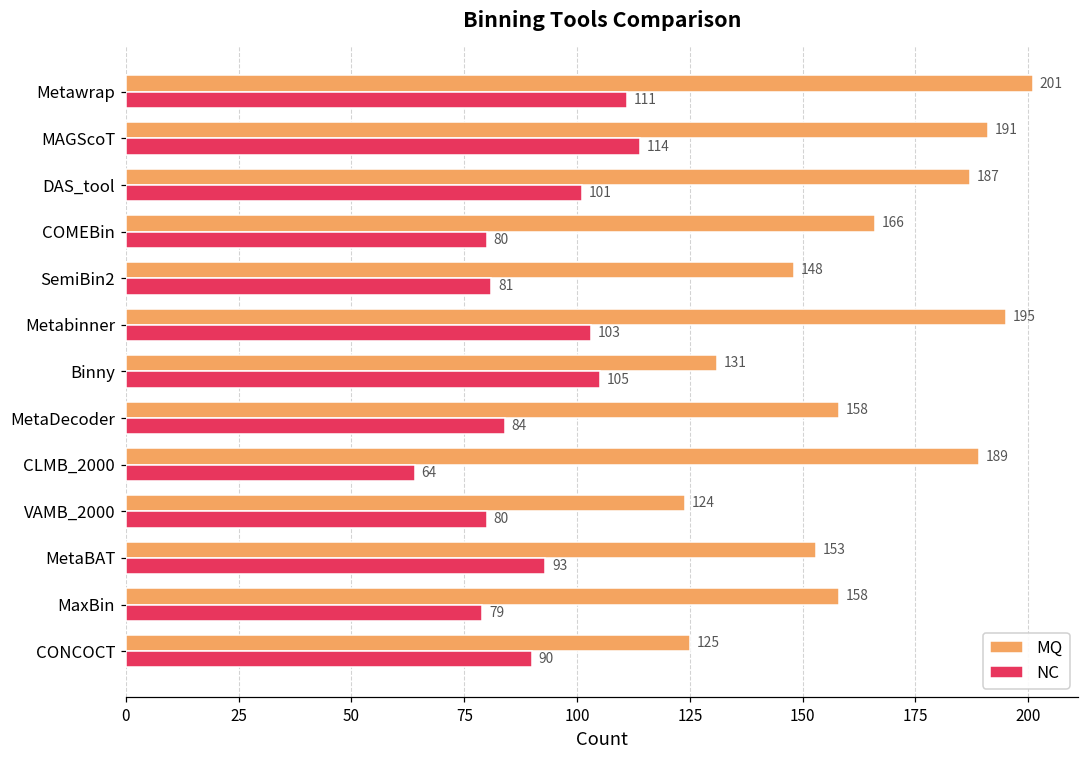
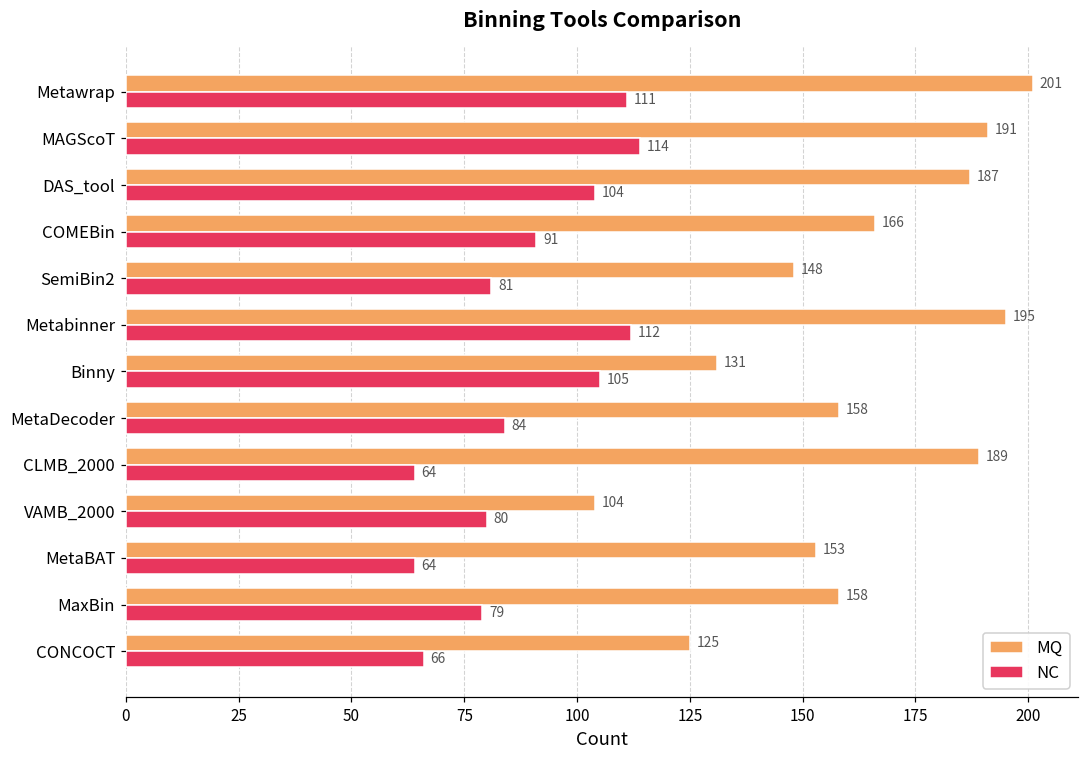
NC, DAS_tool: 101 -> 104
NC, COMEBin: 80 -> 91
NC, Metabinner: 103 -> 112
MQ, VAMB_2000: 124 -> 104
NC, MetaBAT: 93 -> 64
NC, CONCOCT: 90 -> 66
